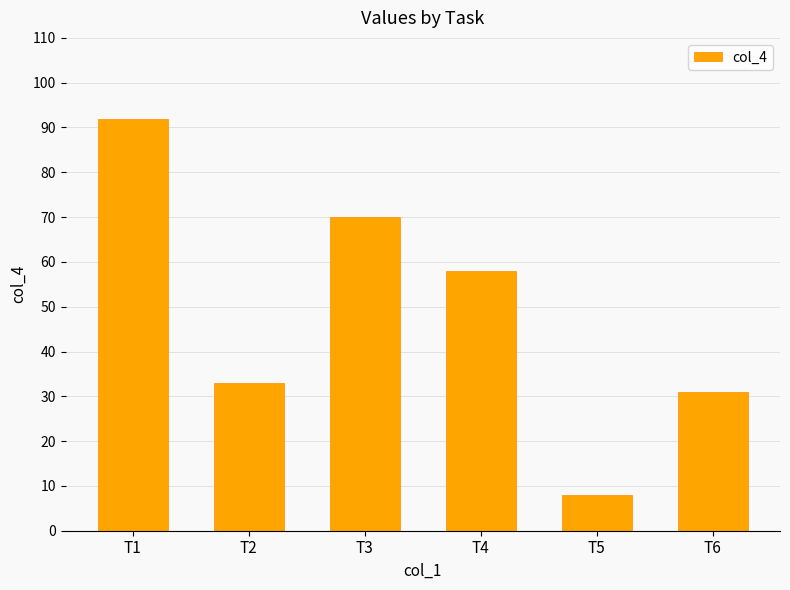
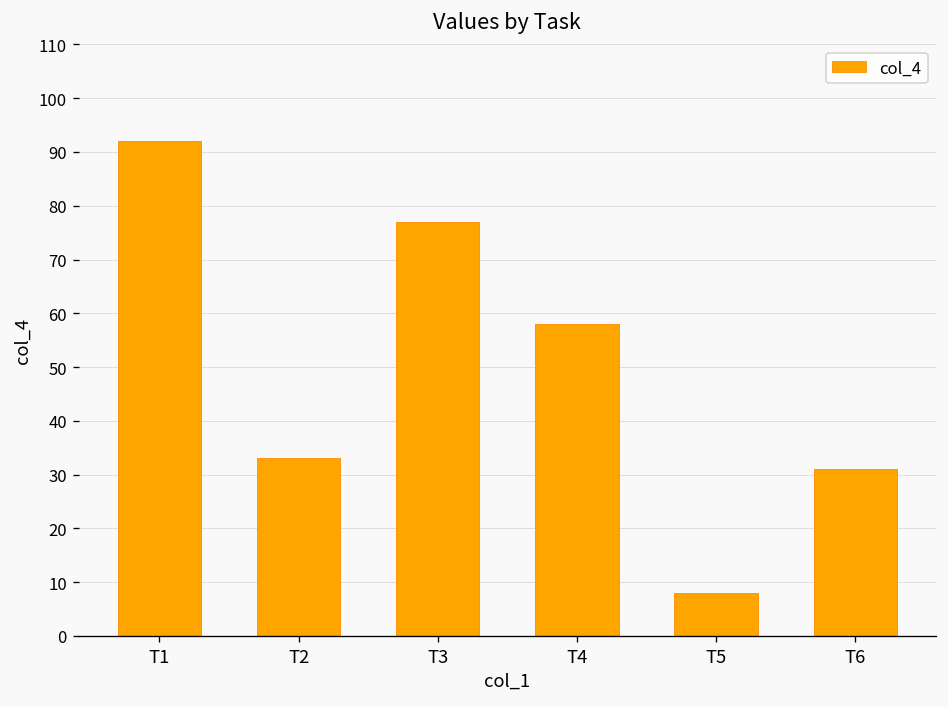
T3: 70 -> 77
